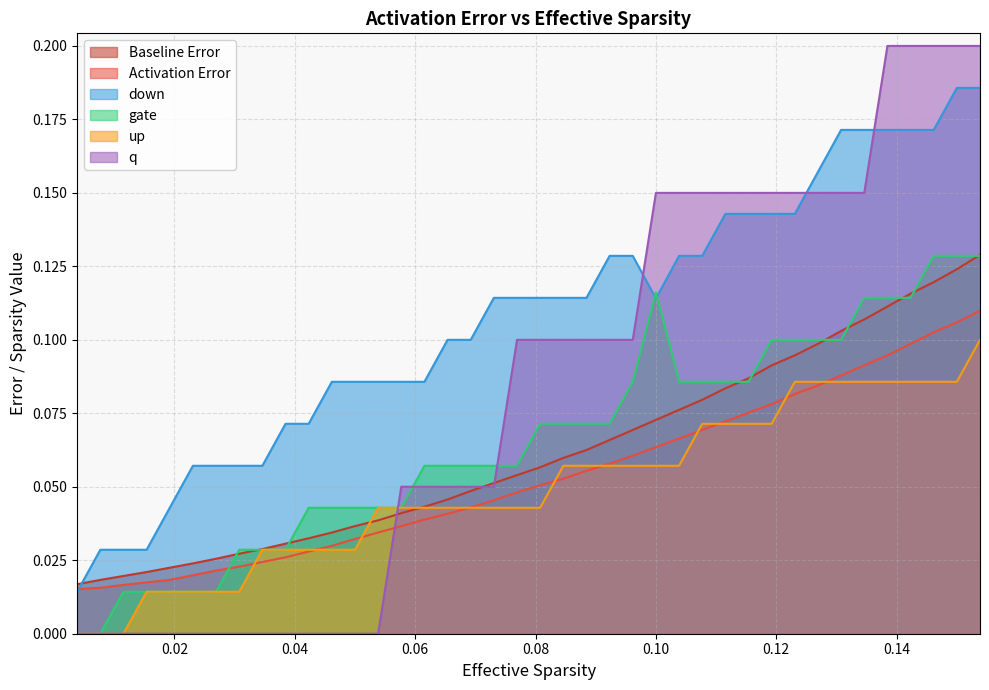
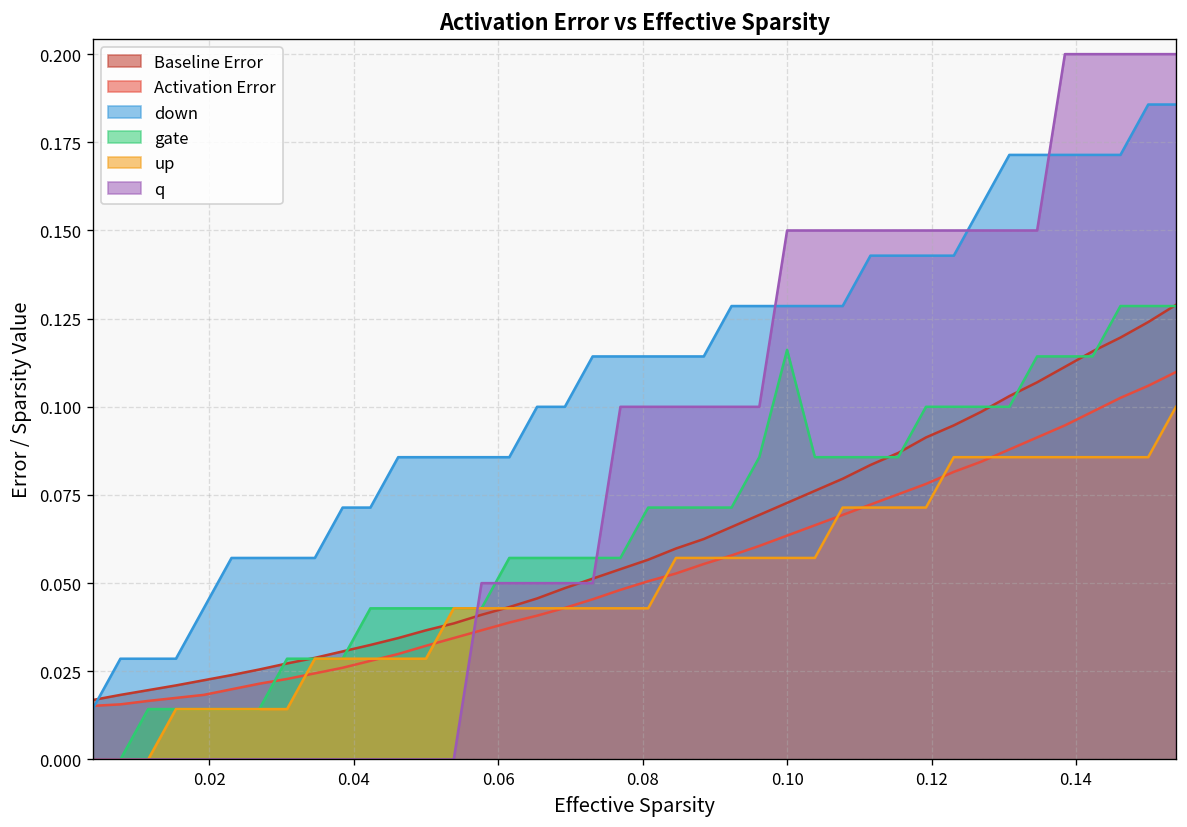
down, 0.10: 0.114 -> 0.129
